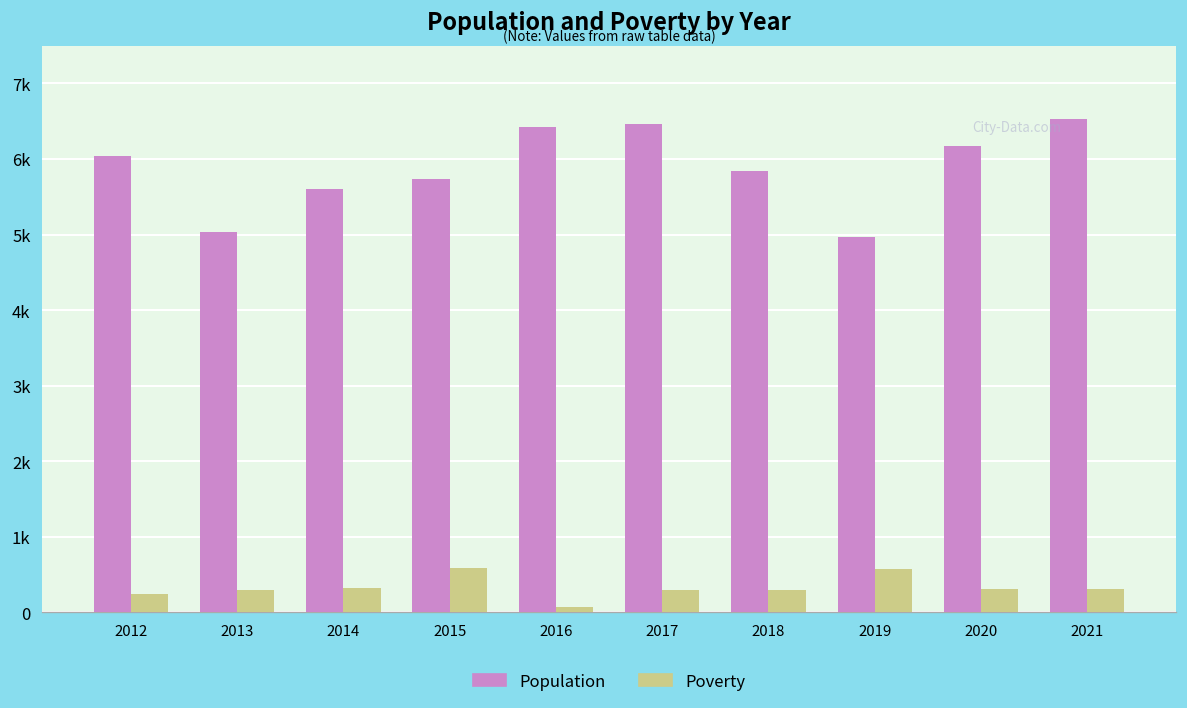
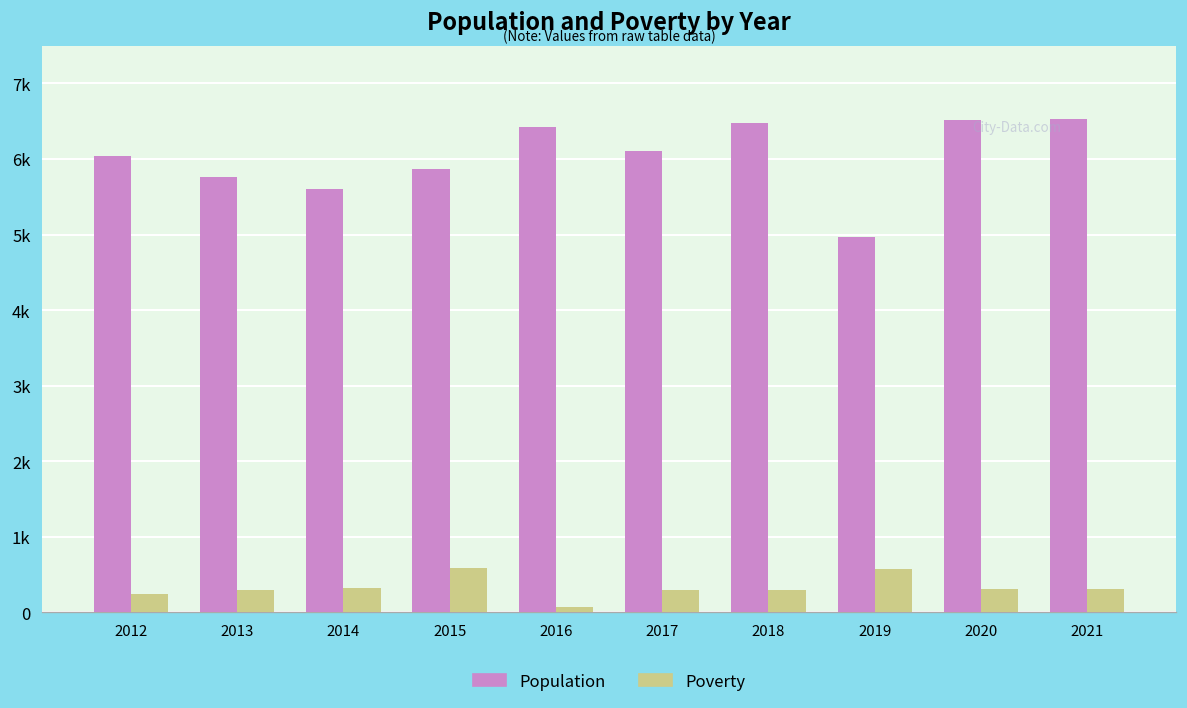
Population, 2013: 5000 -> 5800
Population, 2015: 5700 -> 5900
Population, 2017: 6500 -> 6100
Population, 2018: 5800 -> 6500
Population, 2020: 6200 -> 6500
